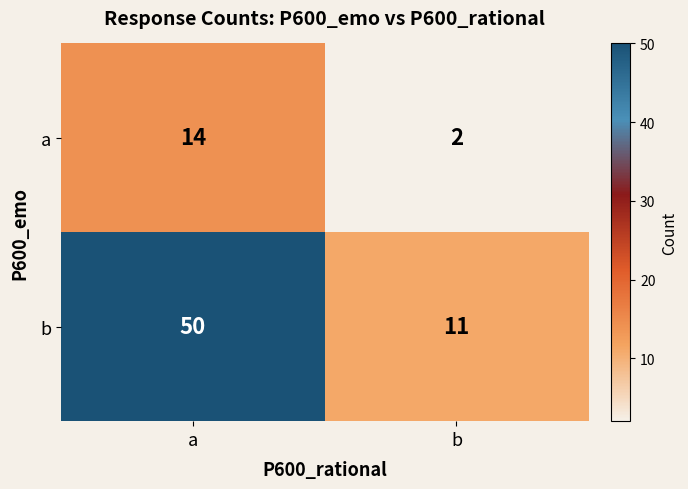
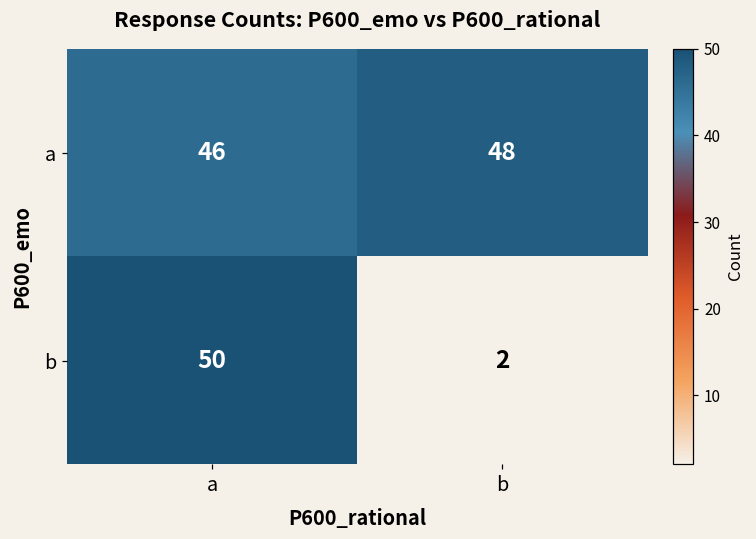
a, a: 14 -> 46
a, b: 2 -> 48
b, b: 11 -> 2
